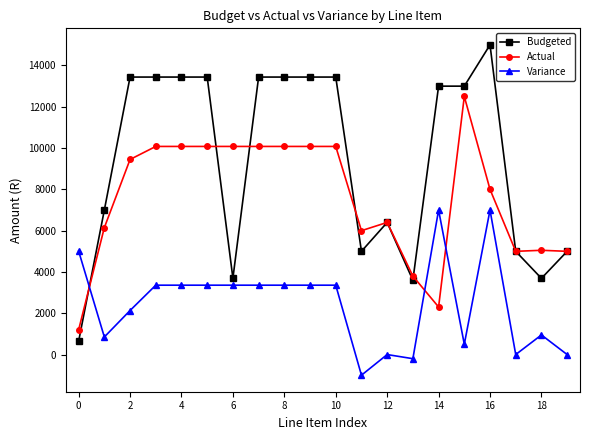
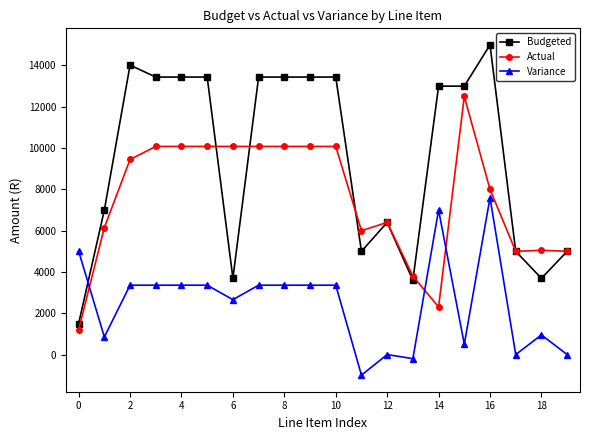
Budgeted, 0: 600 -> 1500
Budgeted, 2: 13400 -> 14000
Variance, 2: 2100 -> 3400
Variance, 6: 3400 -> 2700
Variance, 16: 7000 -> 7600
